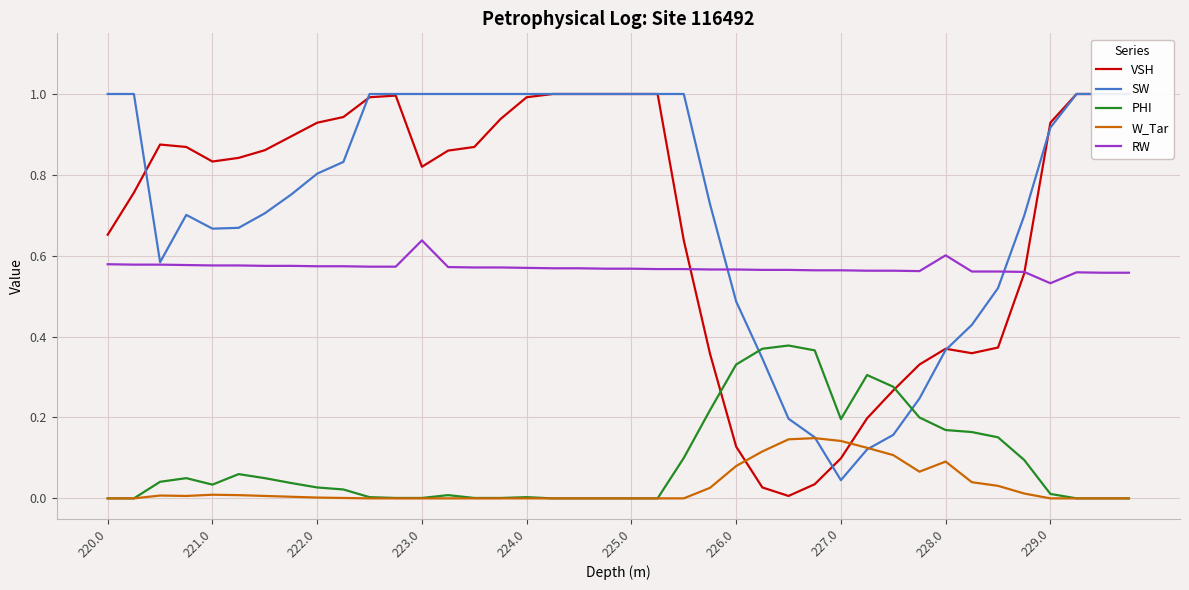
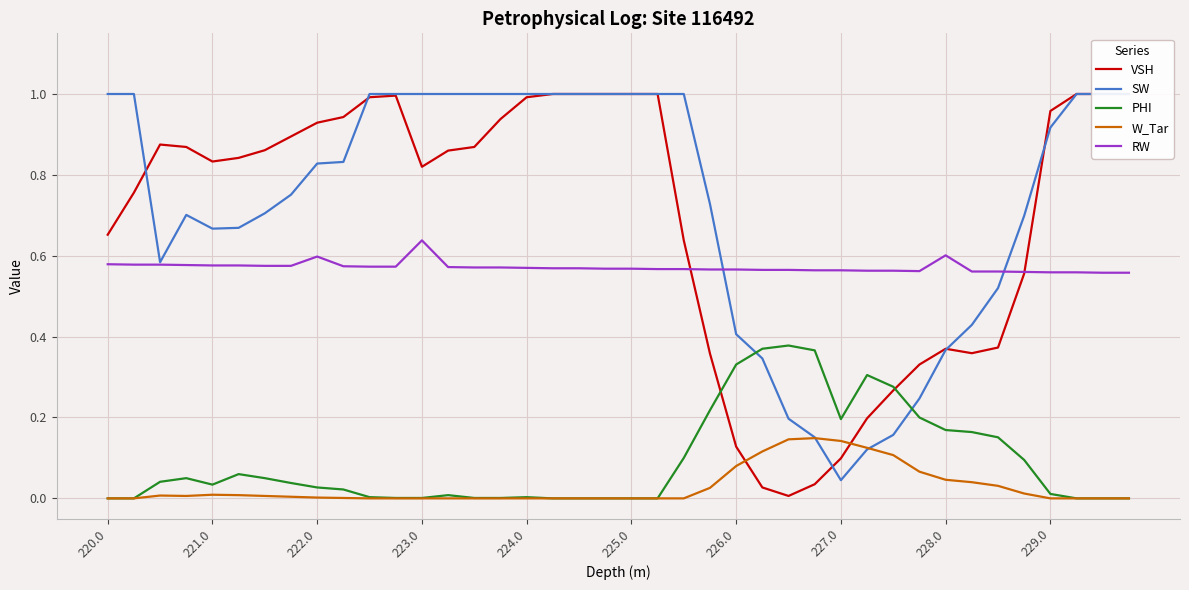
SW, 222.0: 0.80 -> 0.83
RW, 222.0: 0.57 -> 0.60
SW, 226.0: 0.49 -> 0.41
W_Tar, 228.0: 0.09 -> 0.05
VSH, 229.0: 0.93 -> 0.96
RW, 229.0: 0.53 -> 0.56
